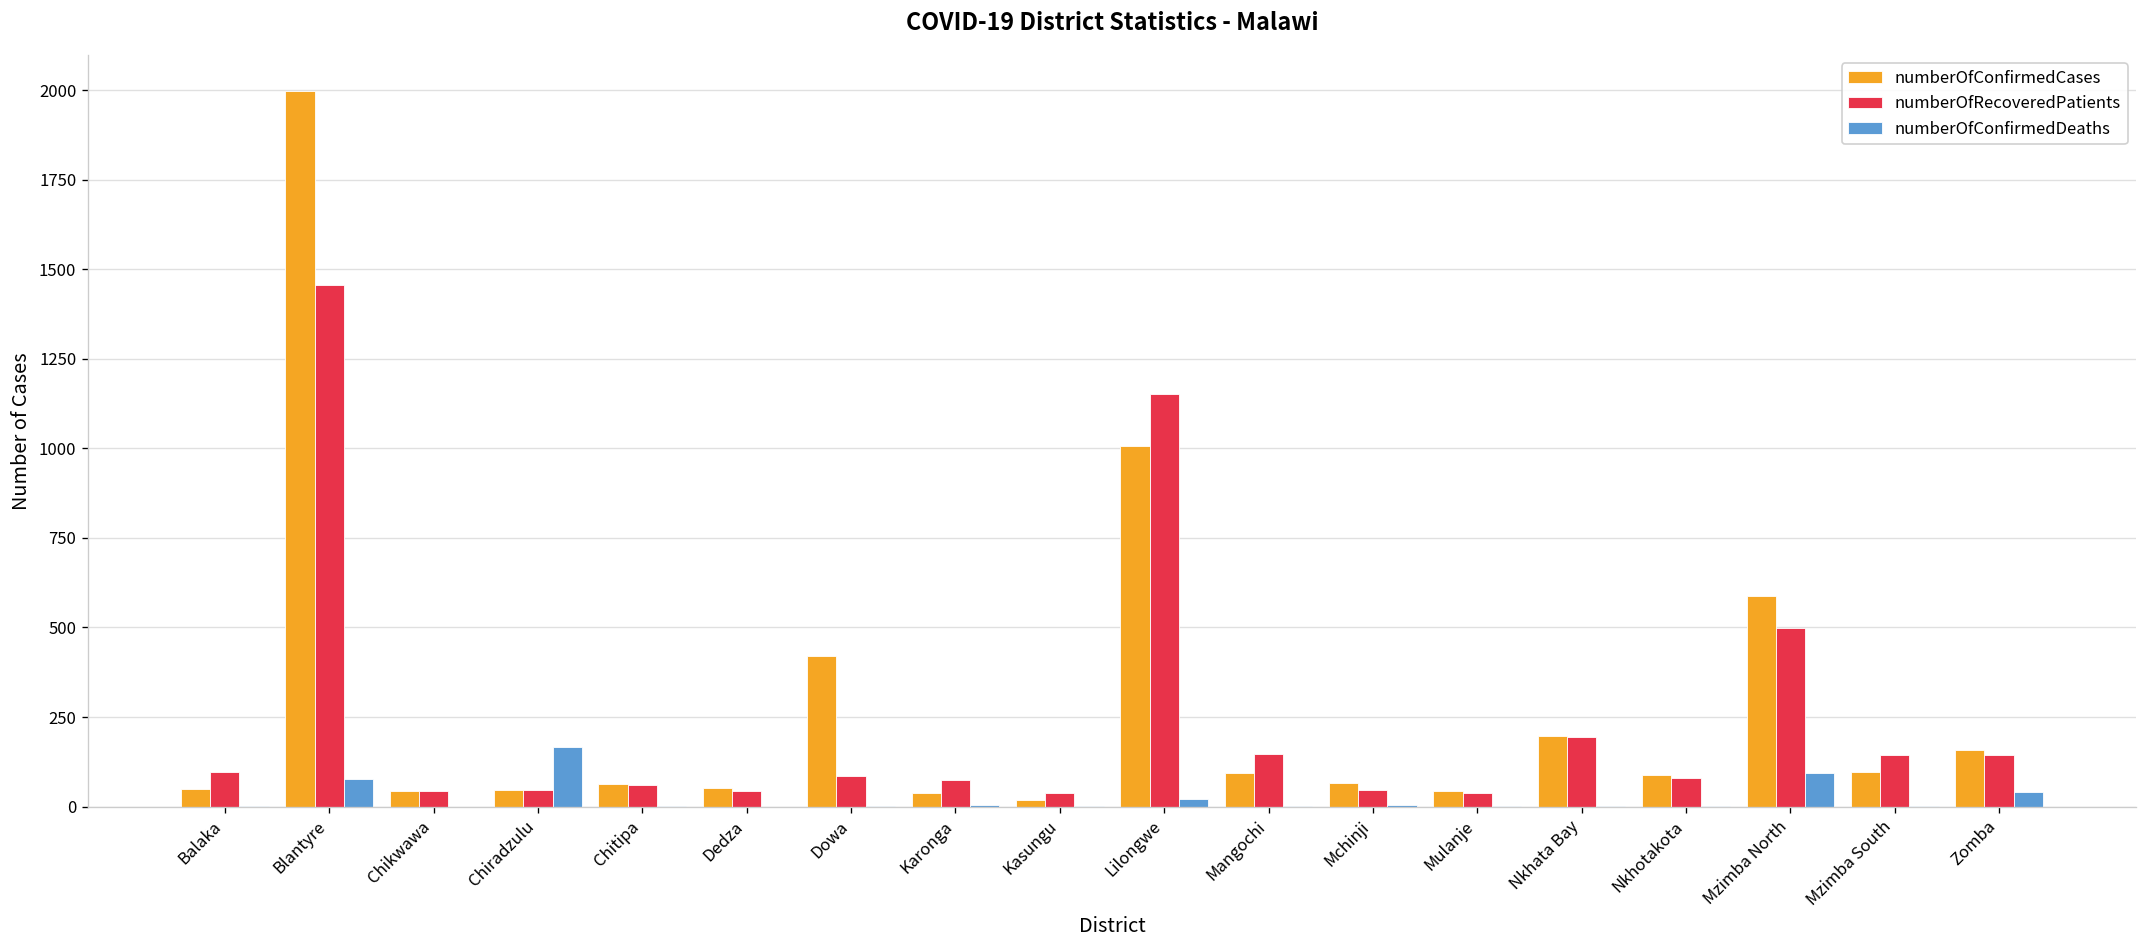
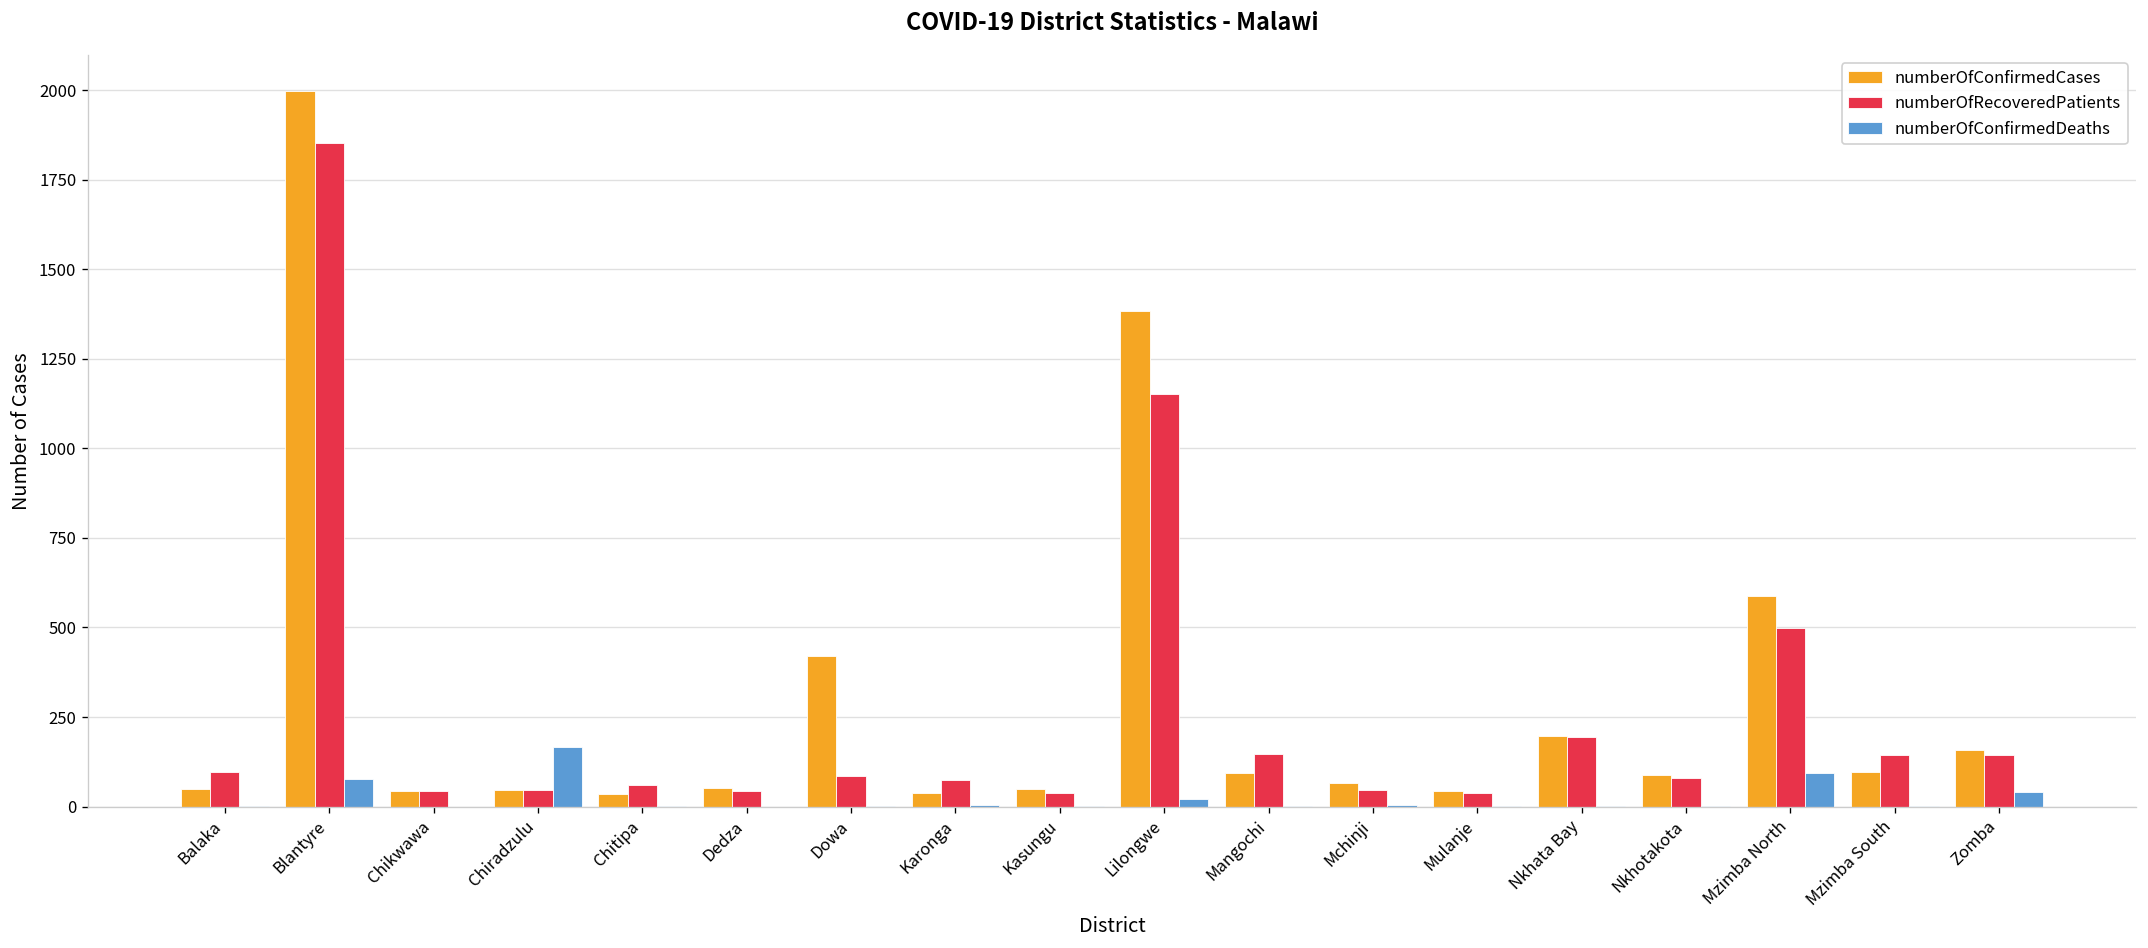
numberOfRecoveredPatients, Blantyre: 1460 -> 1850
numberOfConfirmedCases, Chitipa: 60 -> 40
numberOfConfirmedCases, Kasungu: 20 -> 50
numberOfConfirmedCases, Lilongwe: 1010 -> 1380
